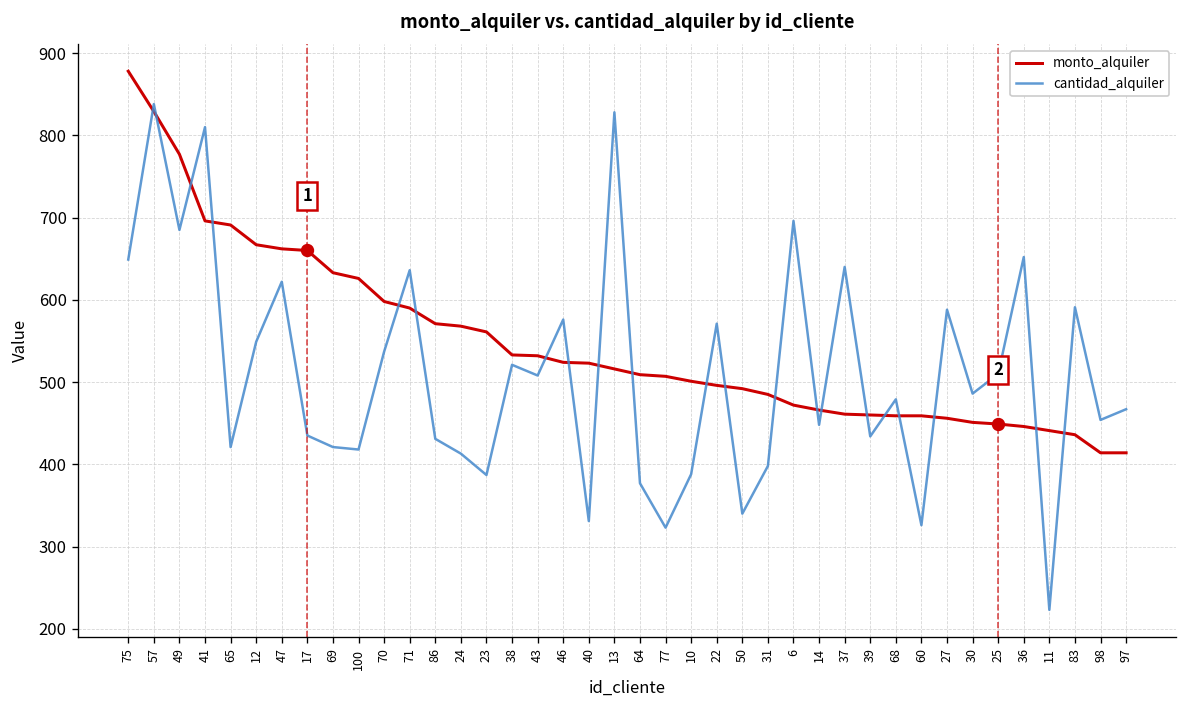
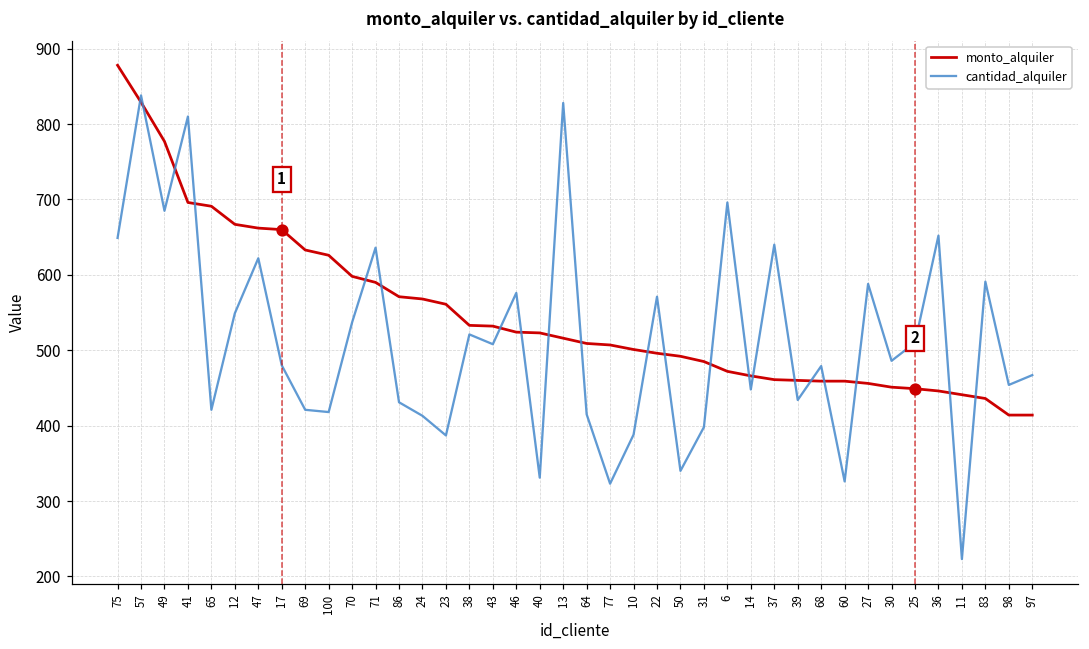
cantidad_alquiler, 17: 440 -> 480
cantidad_alquiler, 64: 380 -> 420
